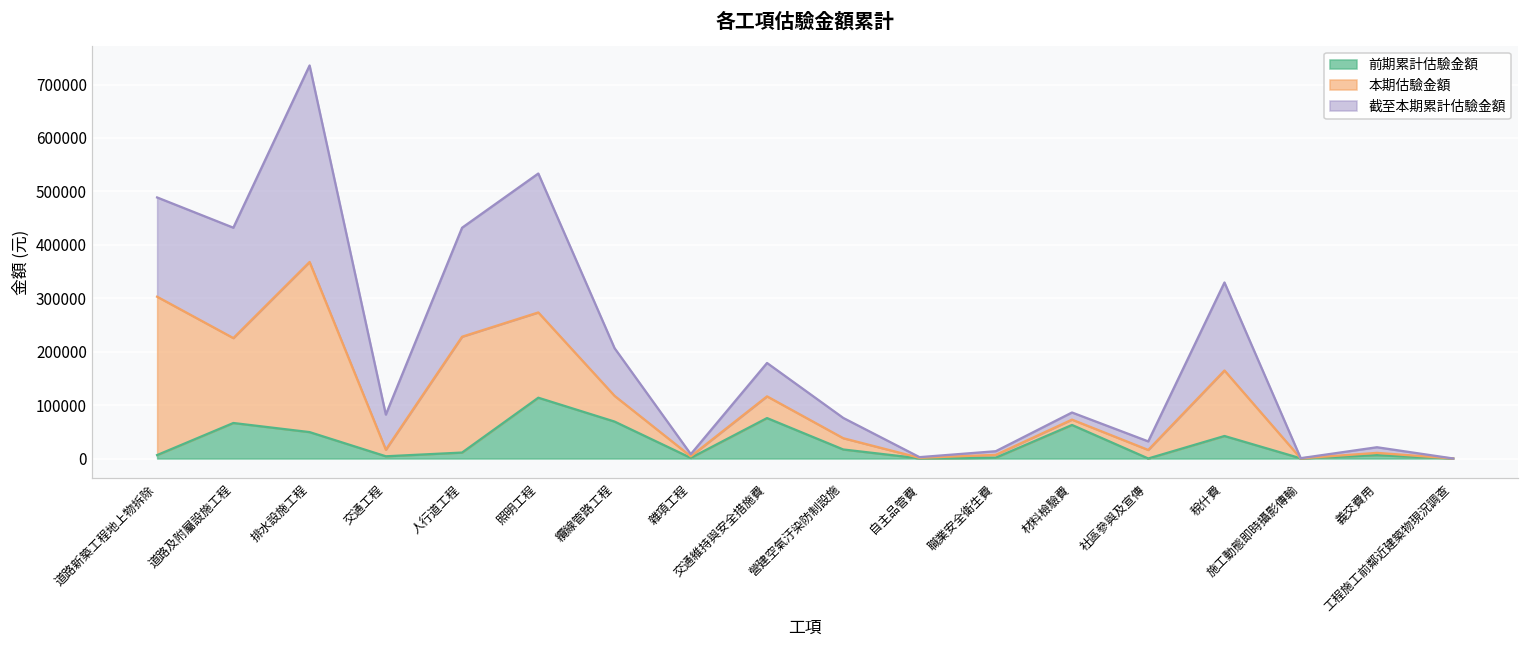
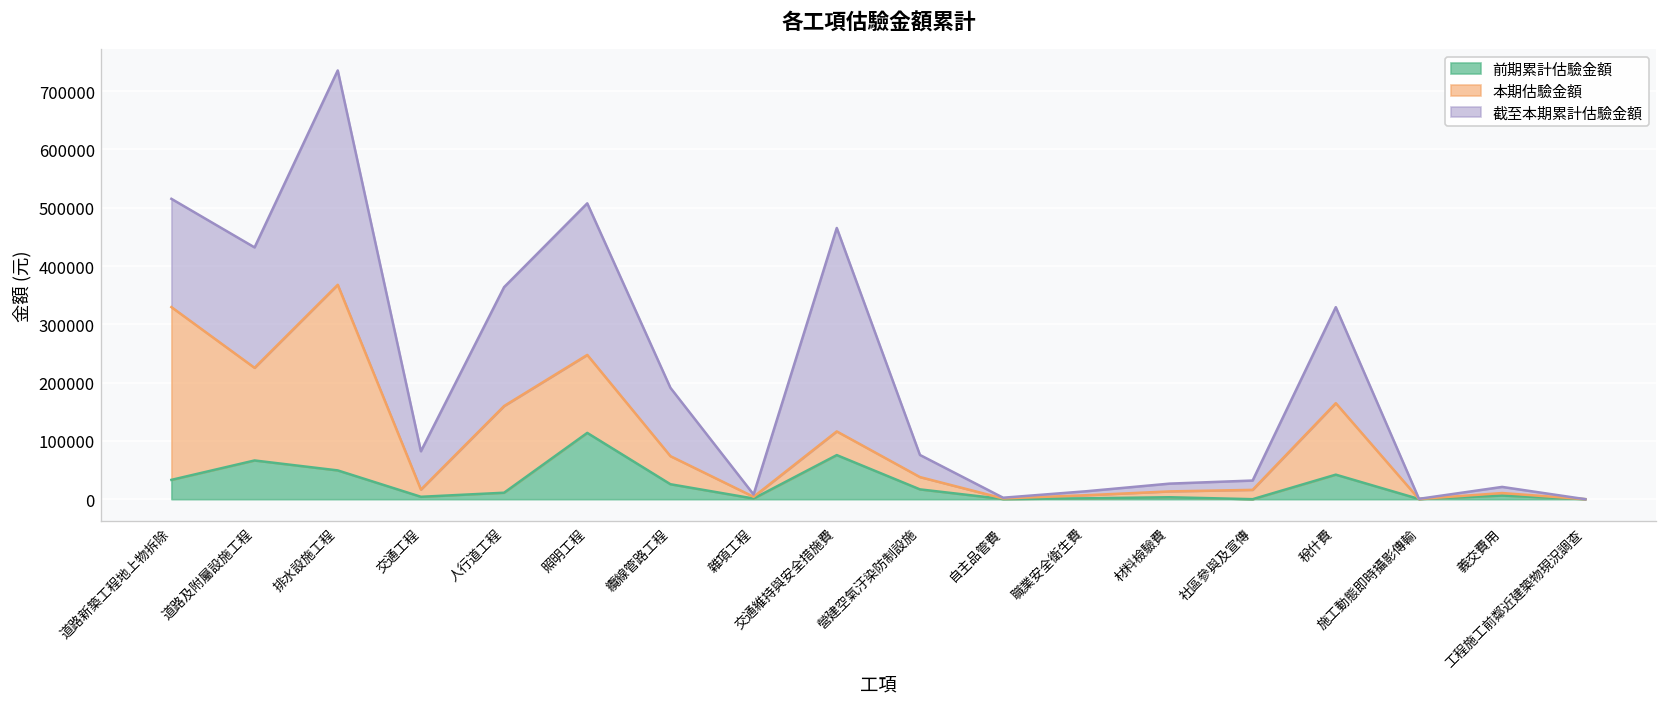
前期累計估驗金額, 道路新築工程地上物拆除: 10000 -> 30000
本期估驗金額, 人行道工程: 220000 -> 150000
本期估驗金額, 照明工程: 160000 -> 130000
前期累計估驗金額, 纜線管路工程: 70000 -> 30000
截至本期累計估驗金額, 纜線管路工程: 90000 -> 120000
截至本期累計估驗金額, 交通維持與安全措施費: 60000 -> 350000
前期累計估驗金額, 材料檢驗費: 60000 -> 0
